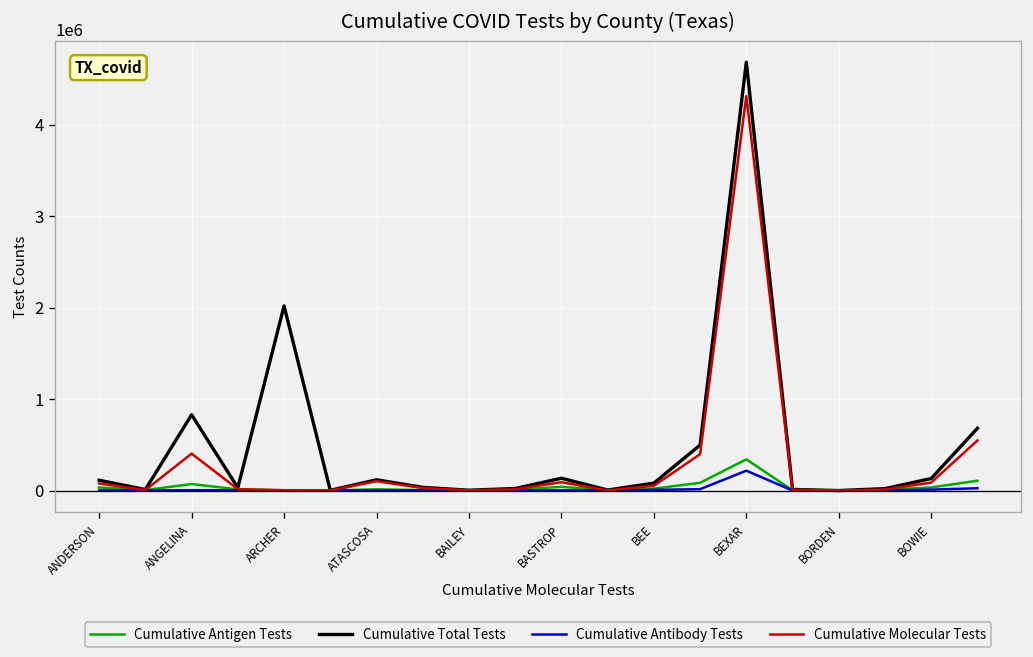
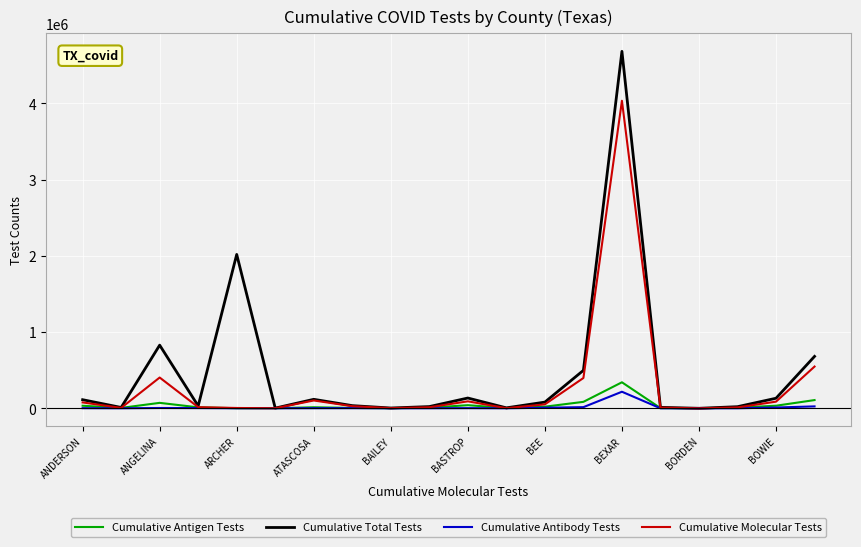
Cumulative Molecular Tests, BEXAR: 4300000 -> 4000000
